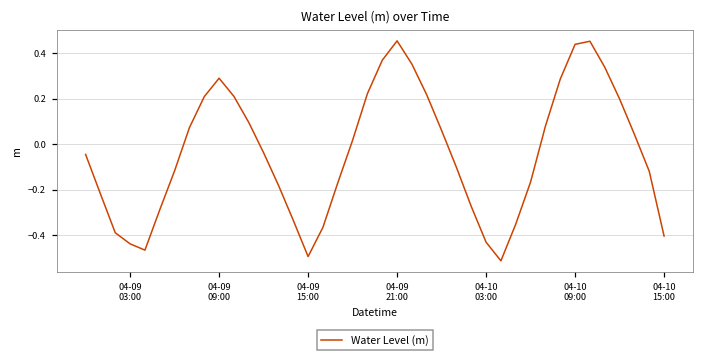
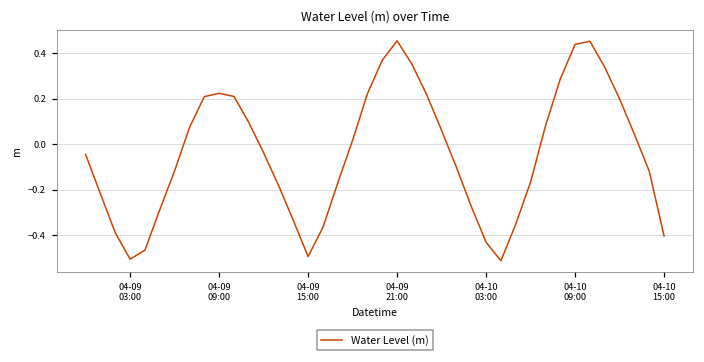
04-09 03:00: -0.44 -> -0.50
04-09 09:00: 0.29 -> 0.22
